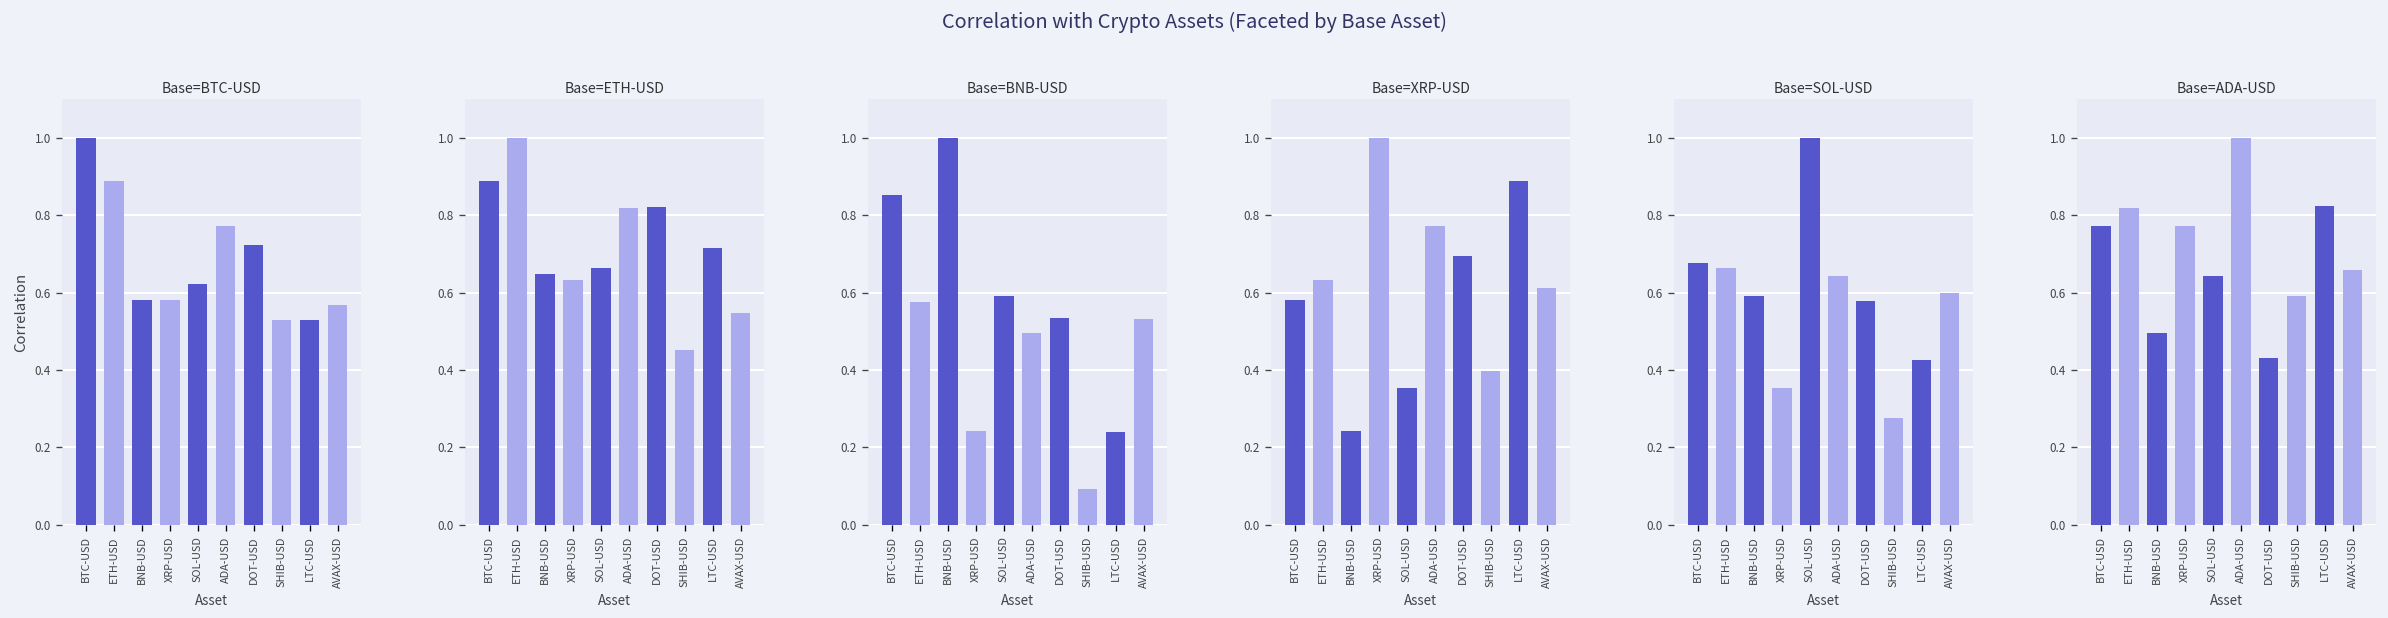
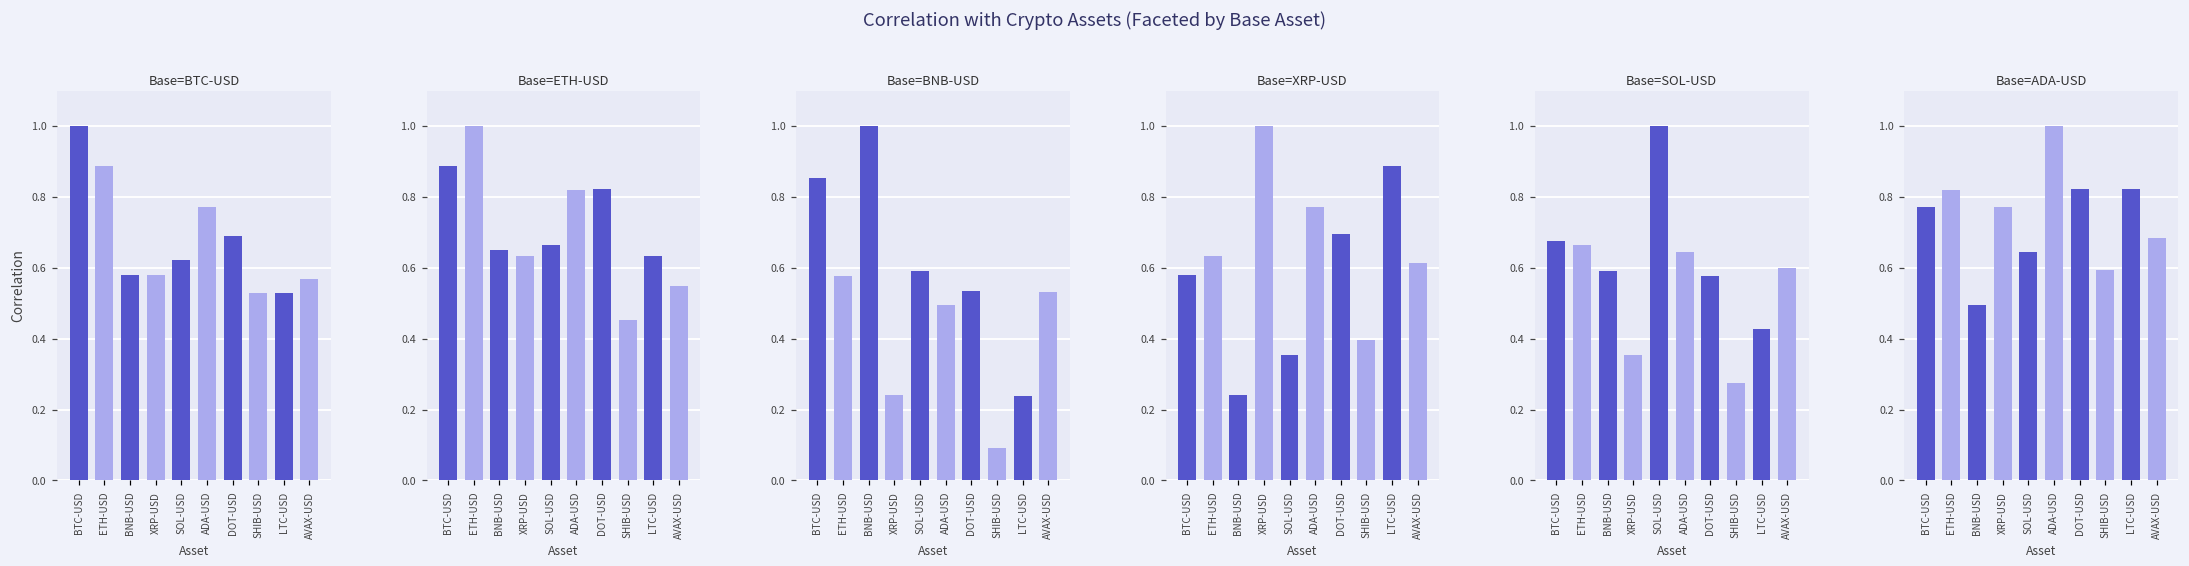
Base=BTC-USD, DOT-USD: 0.72 -> 0.69
Base=ETH-USD, LTC-USD: 0.72 -> 0.63
Base=ADA-USD, DOT-USD: 0.43 -> 0.82
Base=ADA-USD, AVAX-USD: 0.66 -> 0.68
